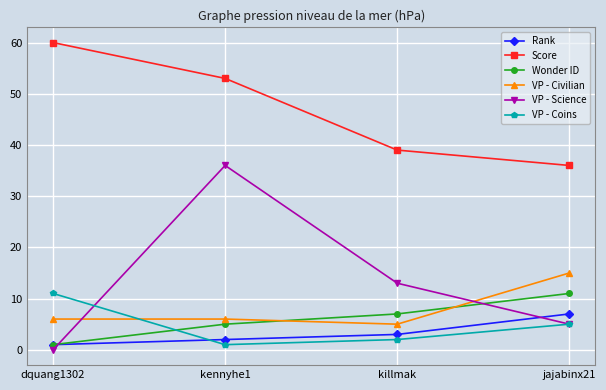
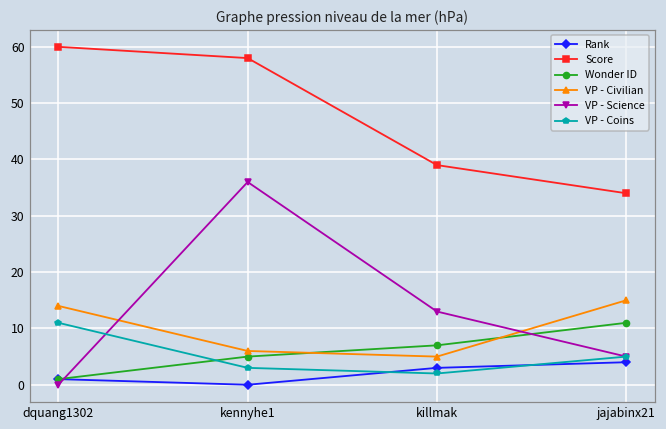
VP - Civilian, dquang1302: 6 -> 14
Rank, kennyhe1: 2 -> 0
Score, kennyhe1: 53 -> 58
VP - Coins, kennyhe1: 1 -> 3
Rank, jajabinx21: 7 -> 4
Score, jajabinx21: 36 -> 34
